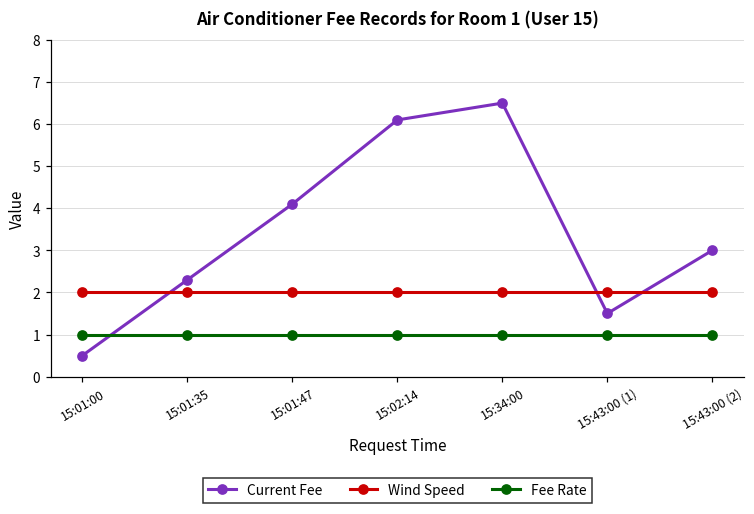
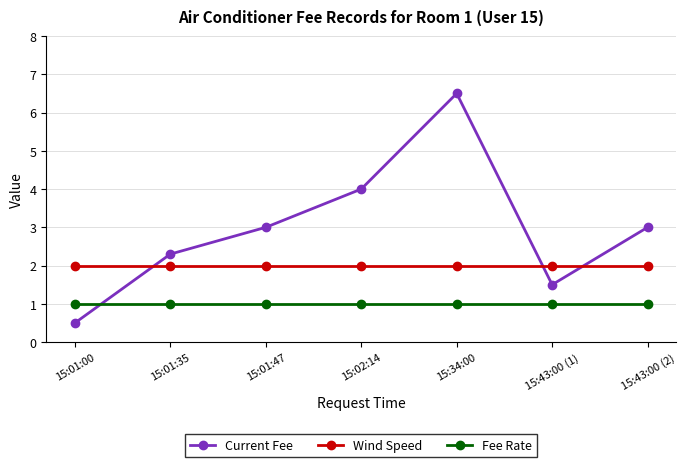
Current Fee, 15:01:47: 4.1 -> 3.0
Current Fee, 15:02:14: 6.1 -> 4.0
